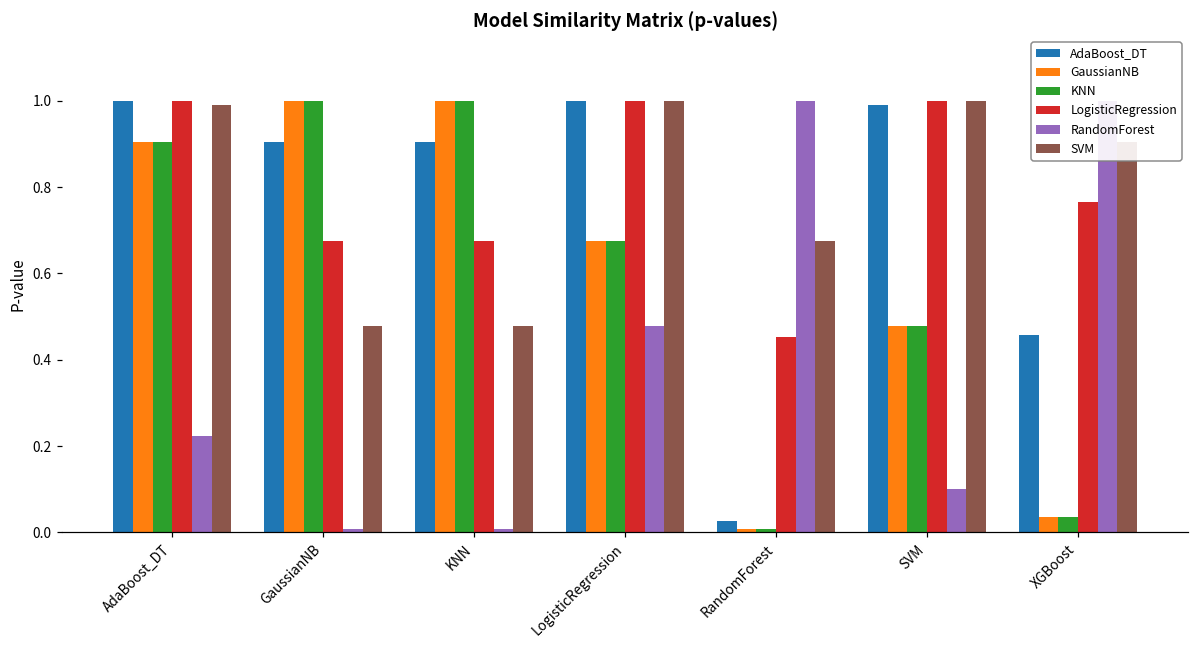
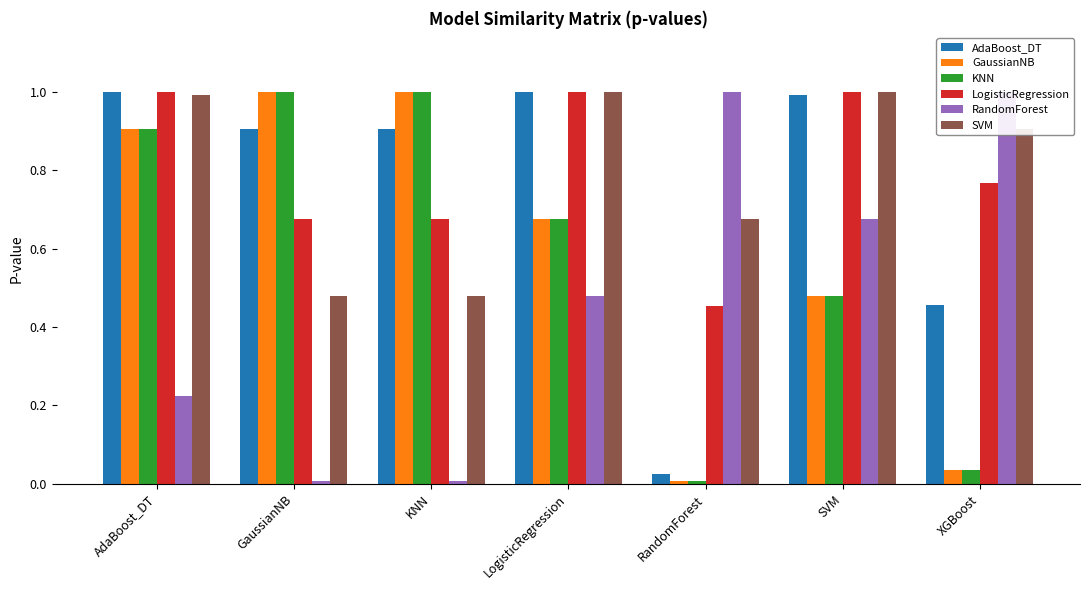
RandomForest, SVM: 0.10 -> 0.68
